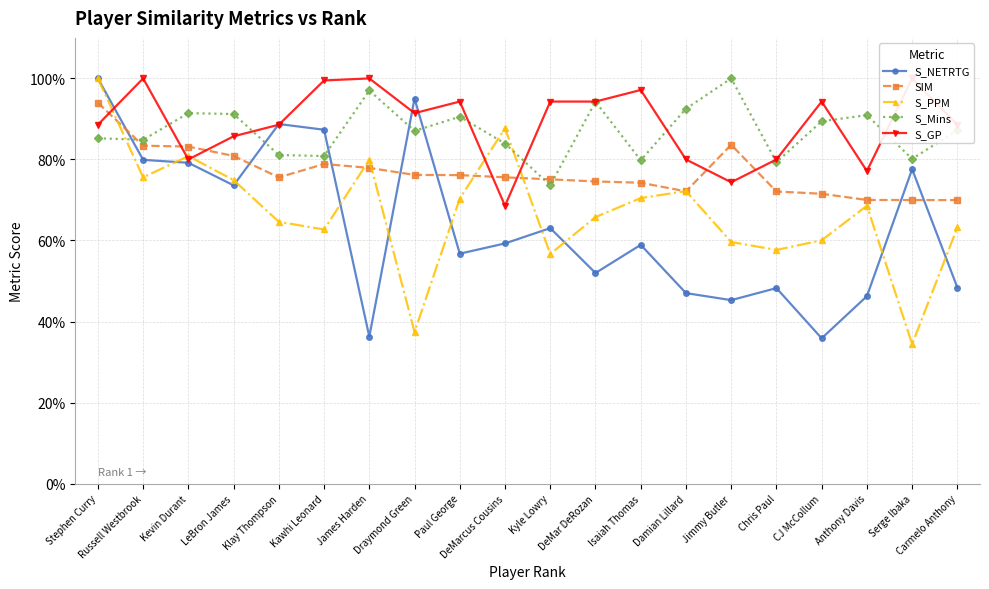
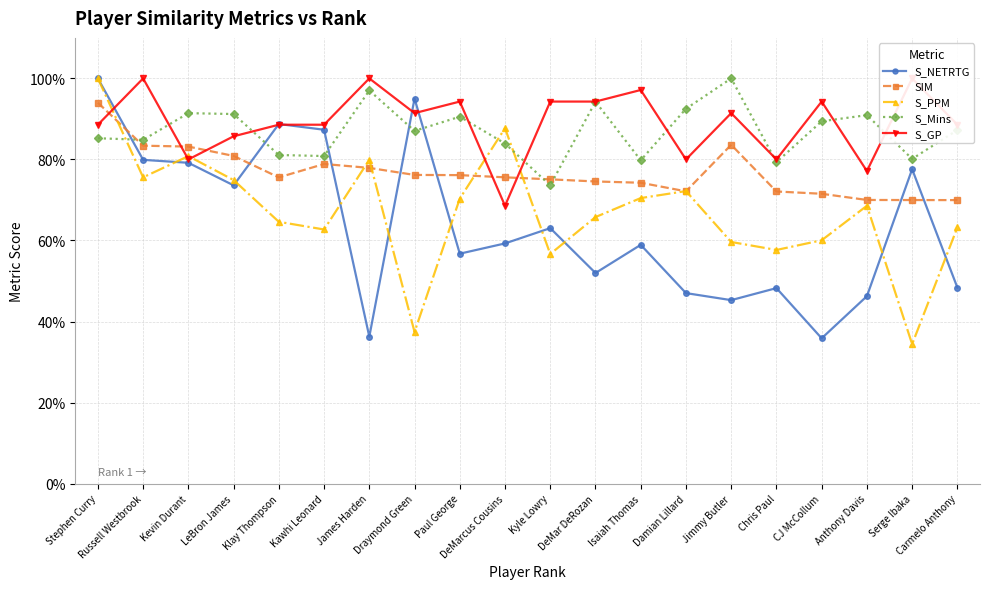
S_GP, Kawhi Leonard: 99% -> 89%
S_GP, Jimmy Butler: 74% -> 91%
